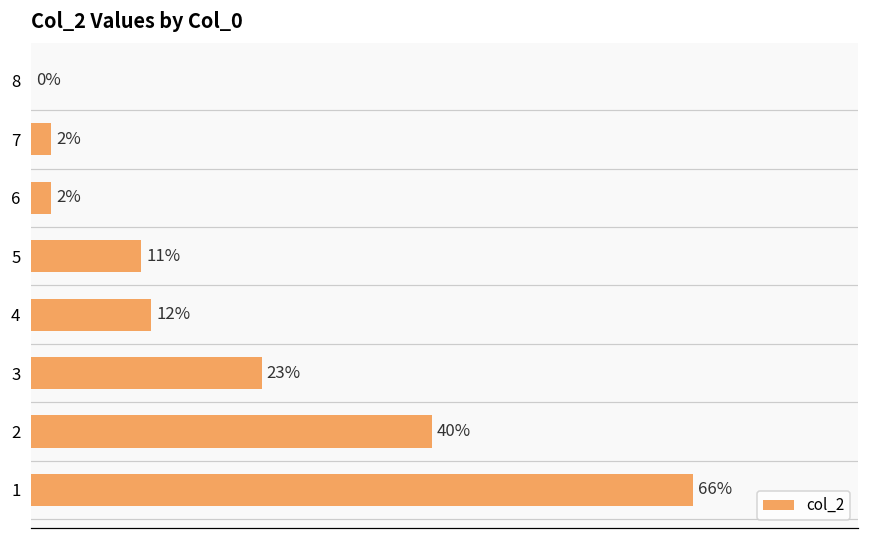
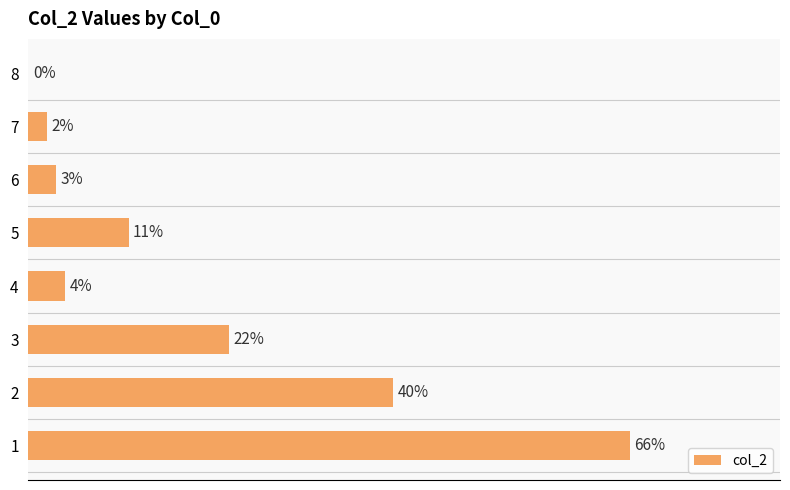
6: 2% -> 3%
4: 12% -> 4%
3: 23% -> 22%
